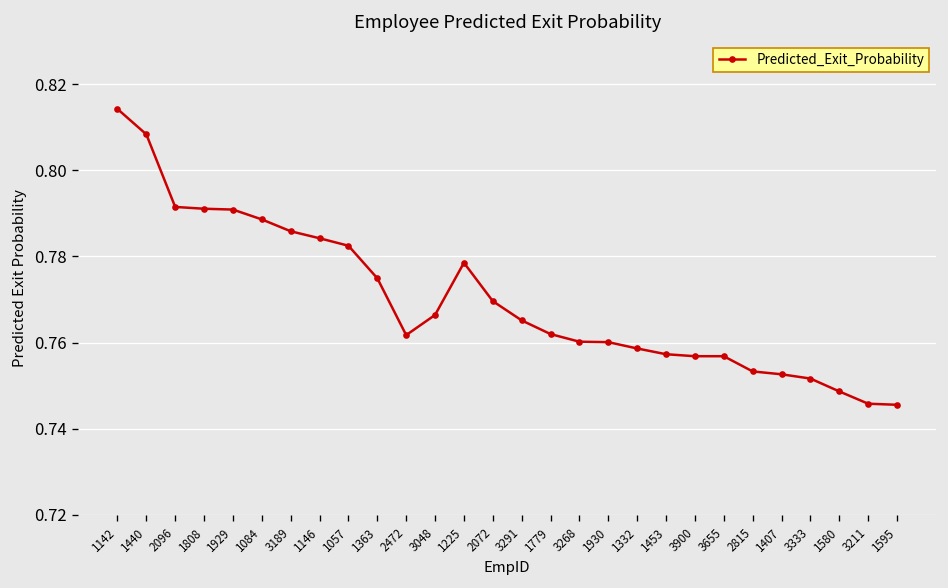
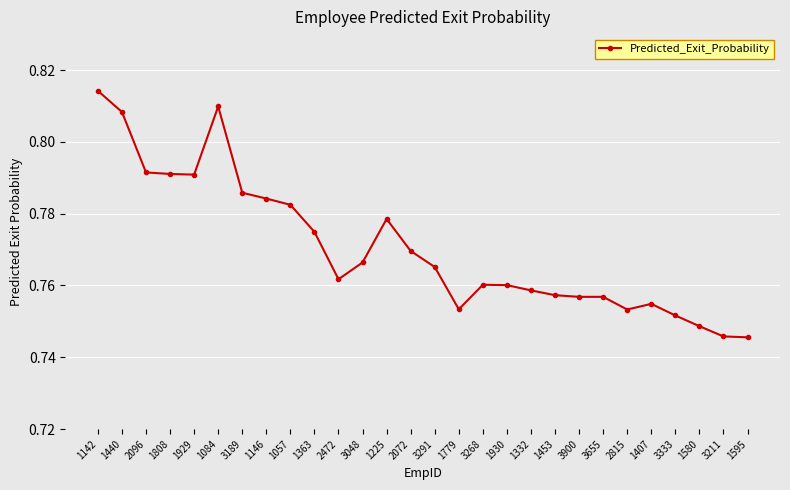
1084: 0.789 -> 0.810
1779: 0.762 -> 0.753
1407: 0.753 -> 0.755
